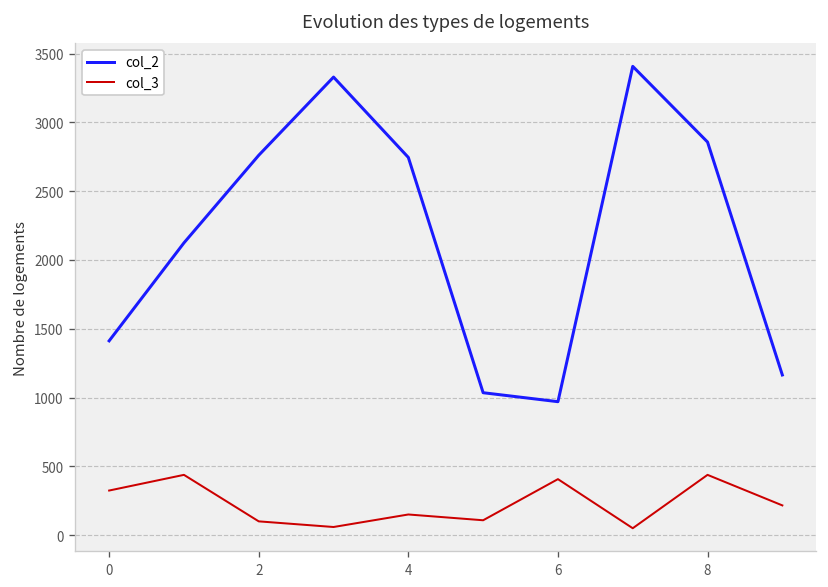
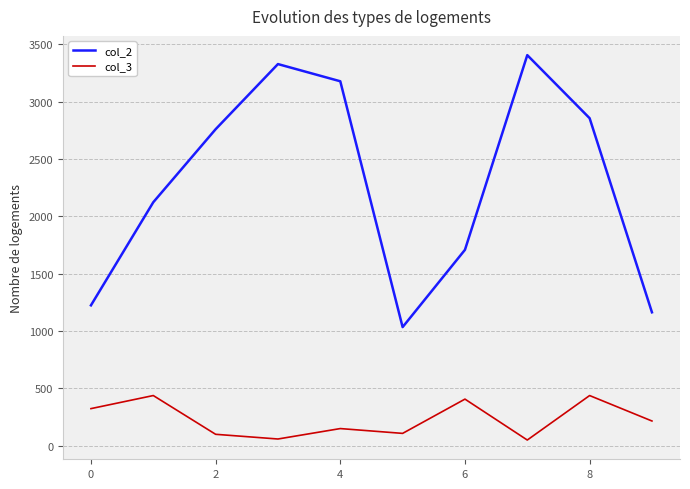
col_2, 0: 1410 -> 1220
col_2, 4: 2750 -> 3180
col_2, 6: 970 -> 1710
